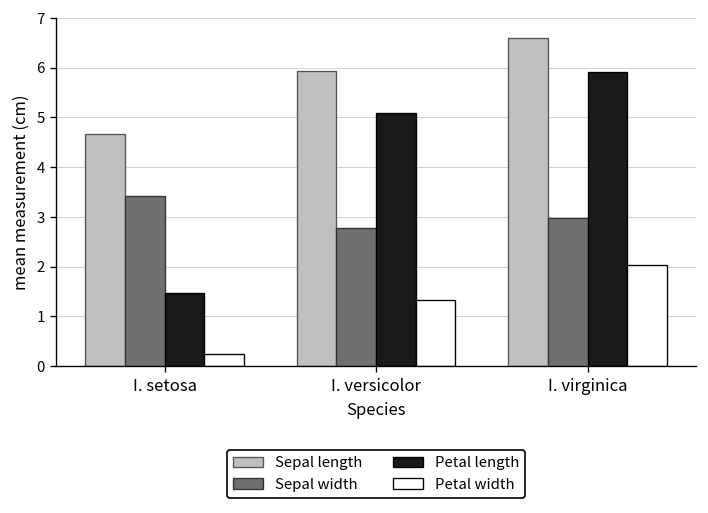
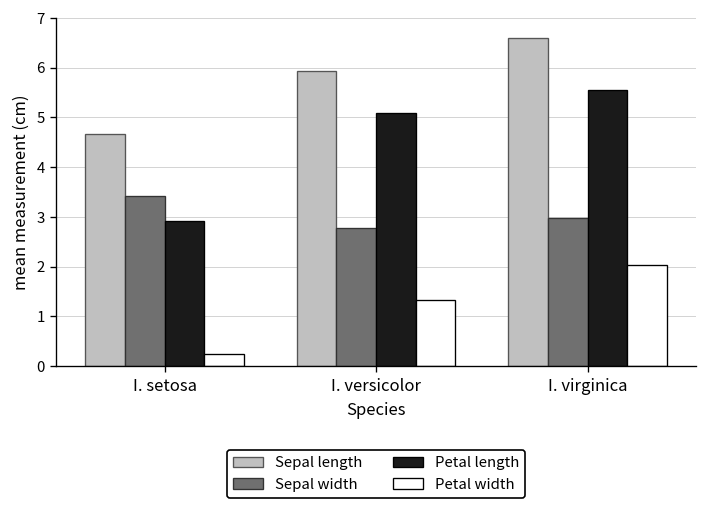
Petal length, I. setosa: 1.5 -> 2.9
Petal length, I. virginica: 5.9 -> 5.6
